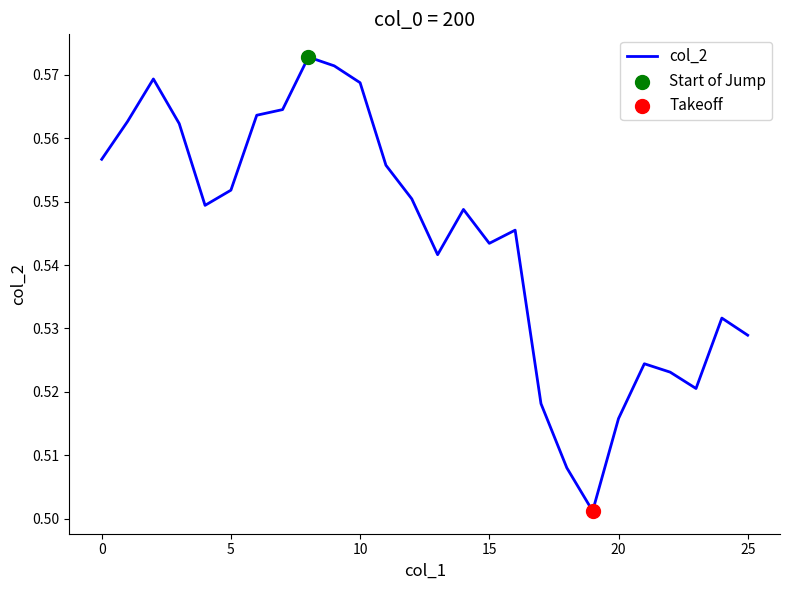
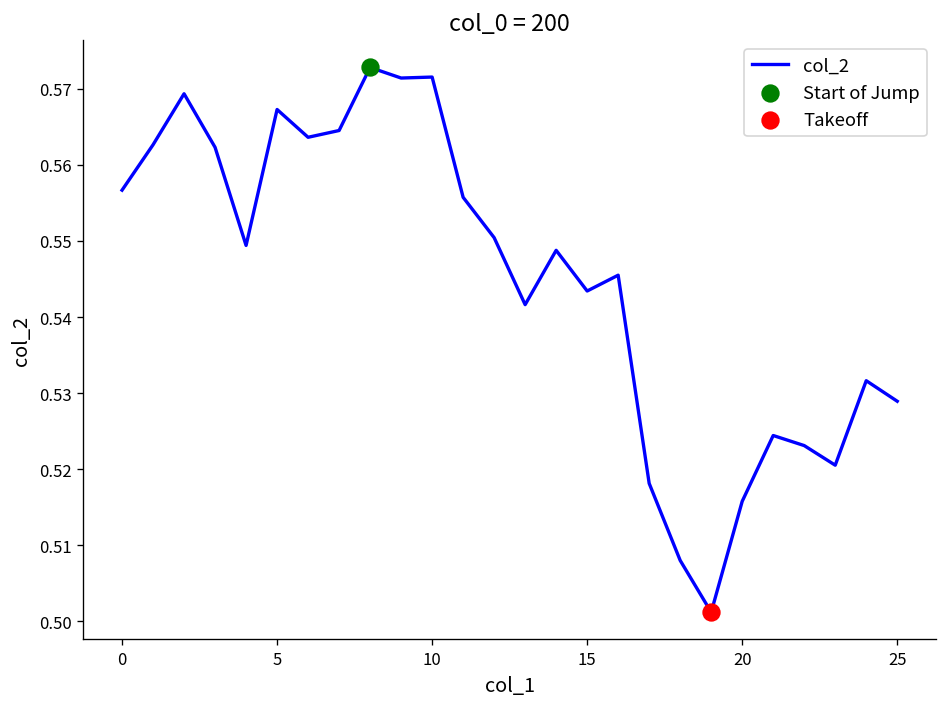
col_2, 5: 0.552 -> 0.567
col_2, 10: 0.569 -> 0.572
